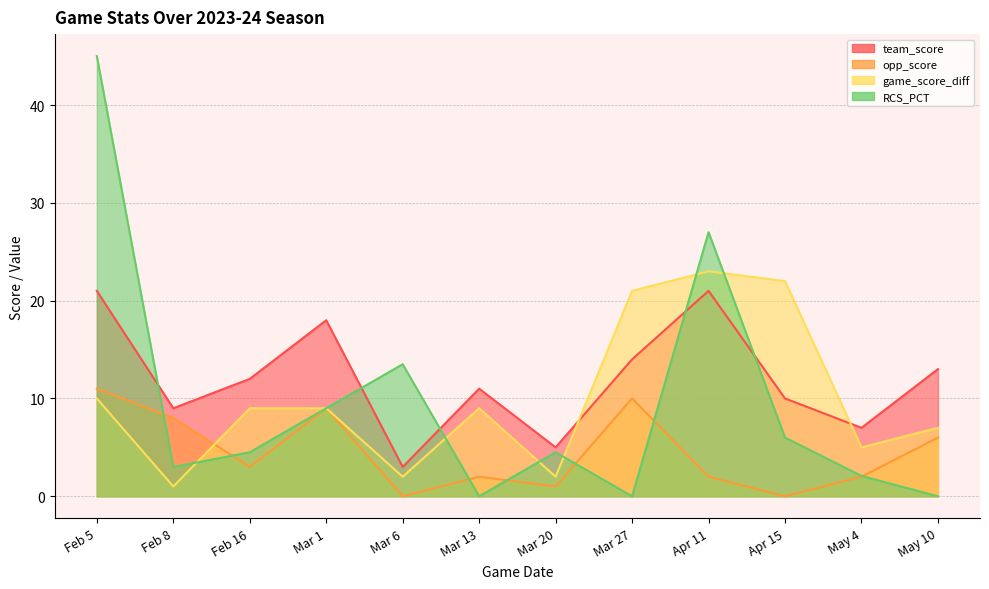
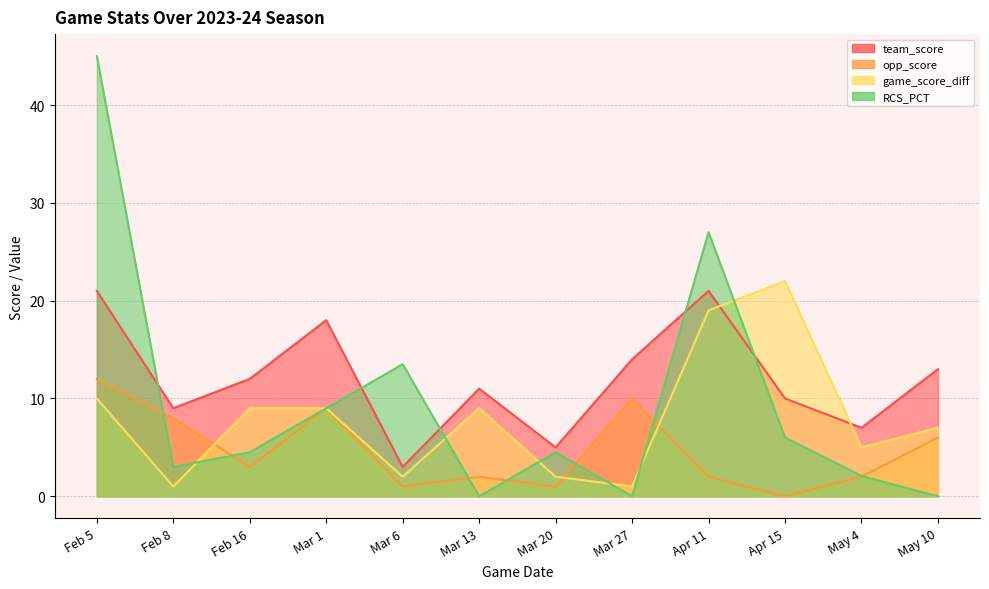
opp_score, Feb 5: 11 -> 12
opp_score, Mar 6: 0 -> 1
game_score_diff, Mar 27: 21 -> 1
game_score_diff, Apr 11: 23 -> 19
